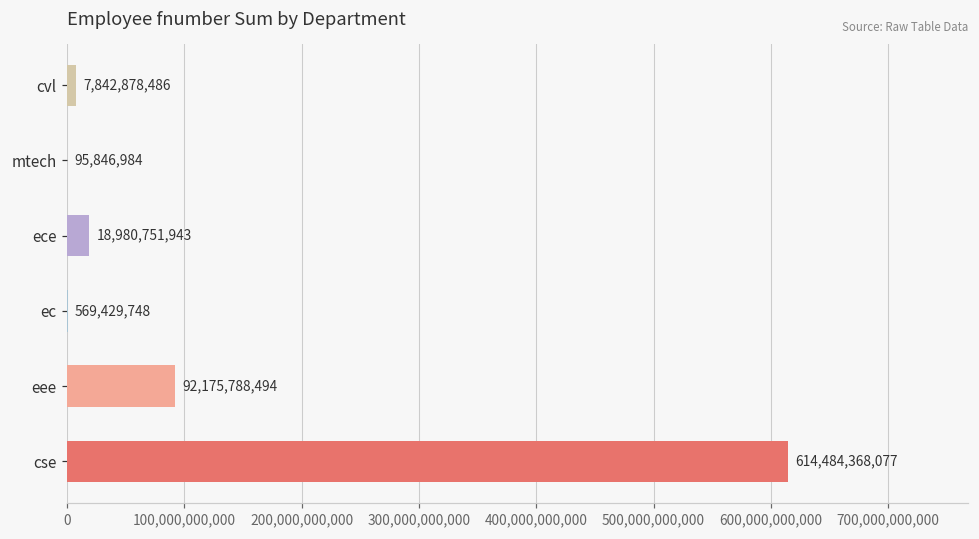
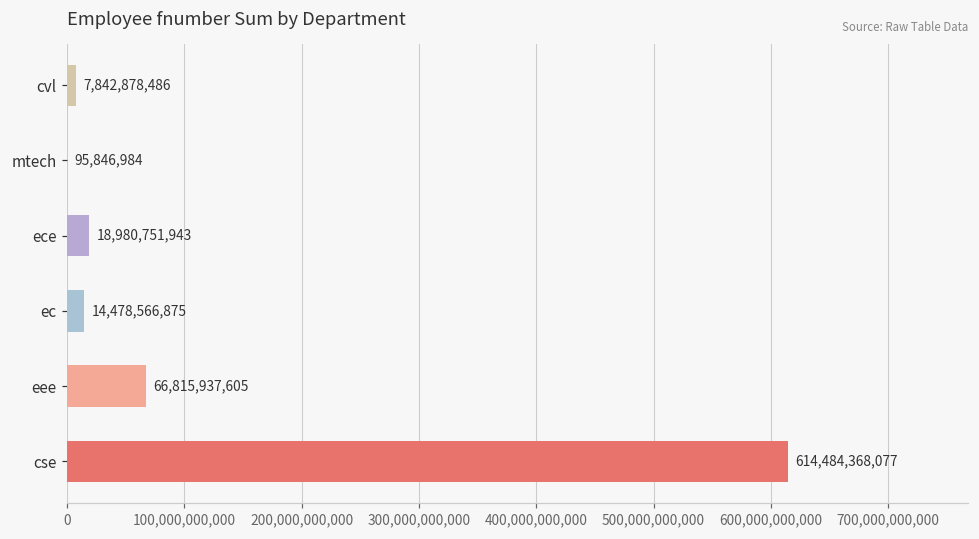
ec: 569,429,748 -> 14,478,566,875
eee: 92,175,788,494 -> 66,815,937,605
